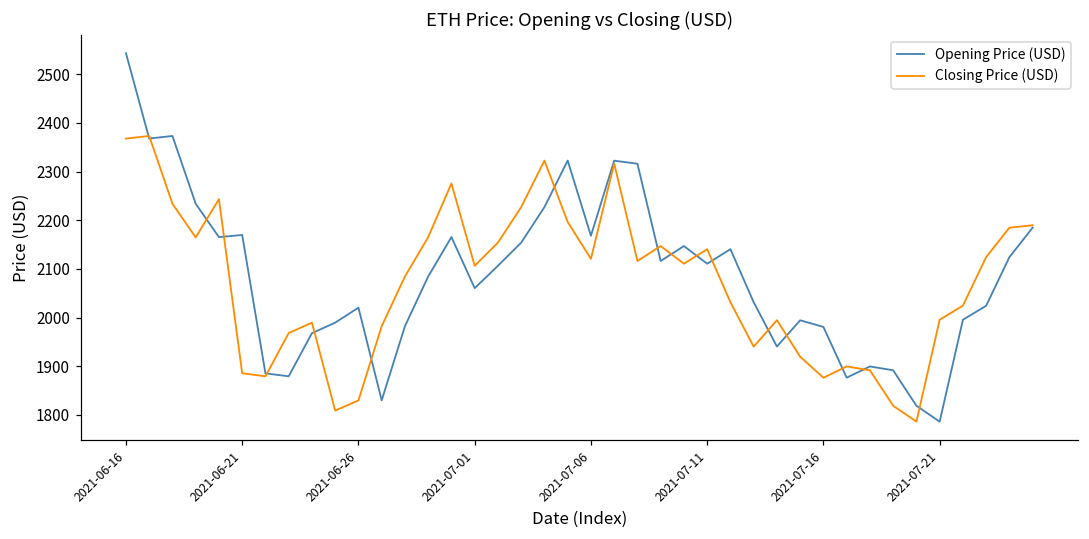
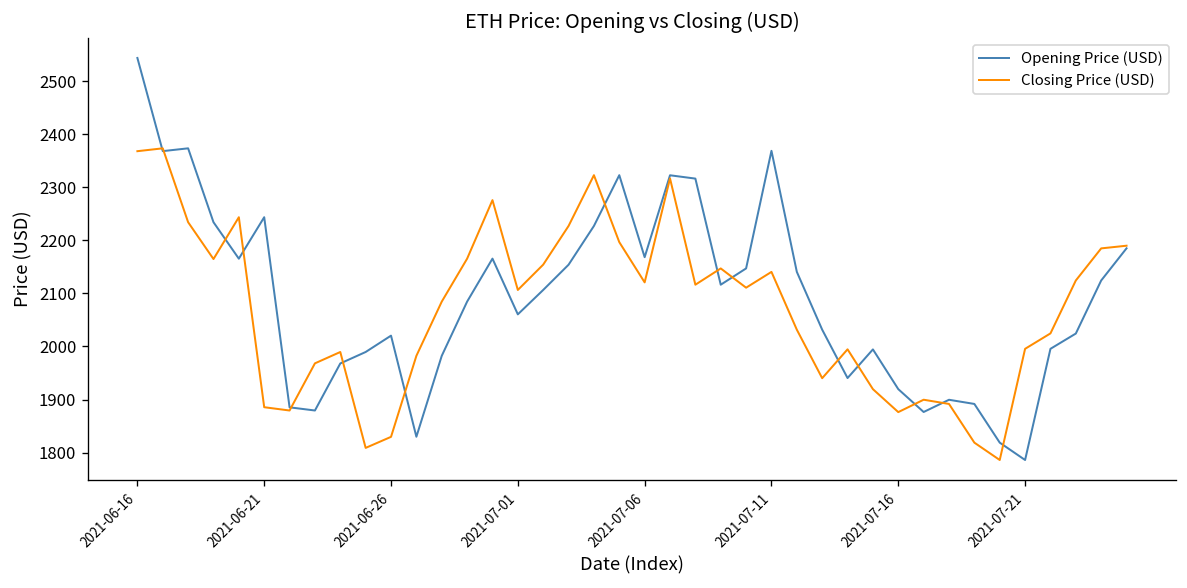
Opening Price (USD), 2021-06-21: 2170 -> 2240
Opening Price (USD), 2021-07-11: 2110 -> 2370
Opening Price (USD), 2021-07-16: 1980 -> 1920
